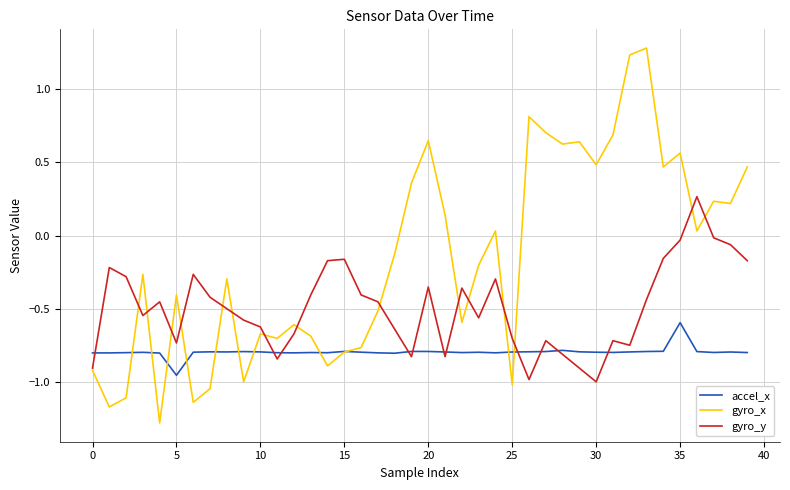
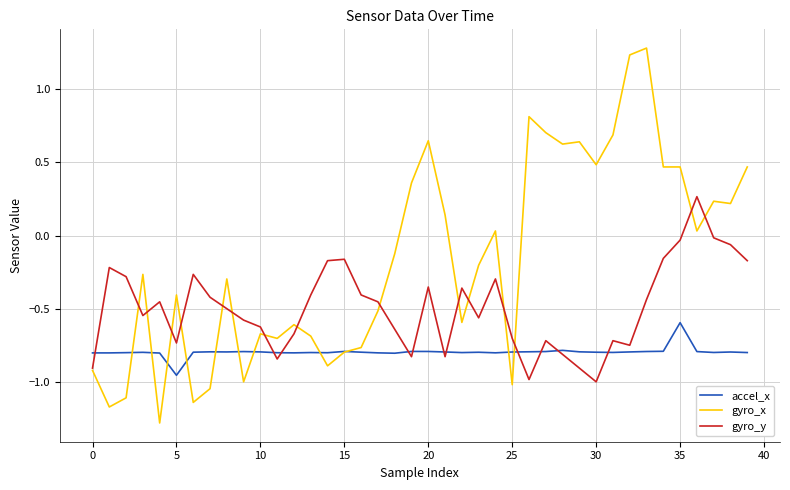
gyro_x, 35: 0.56 -> 0.47
